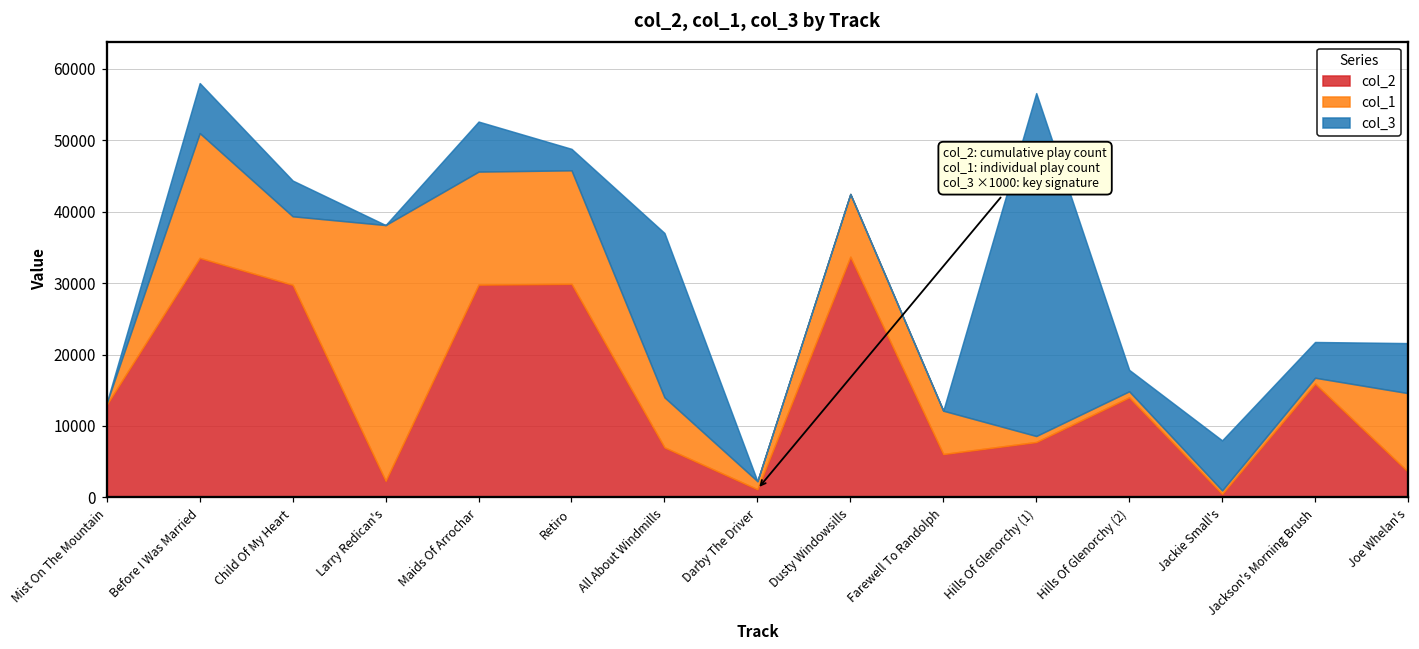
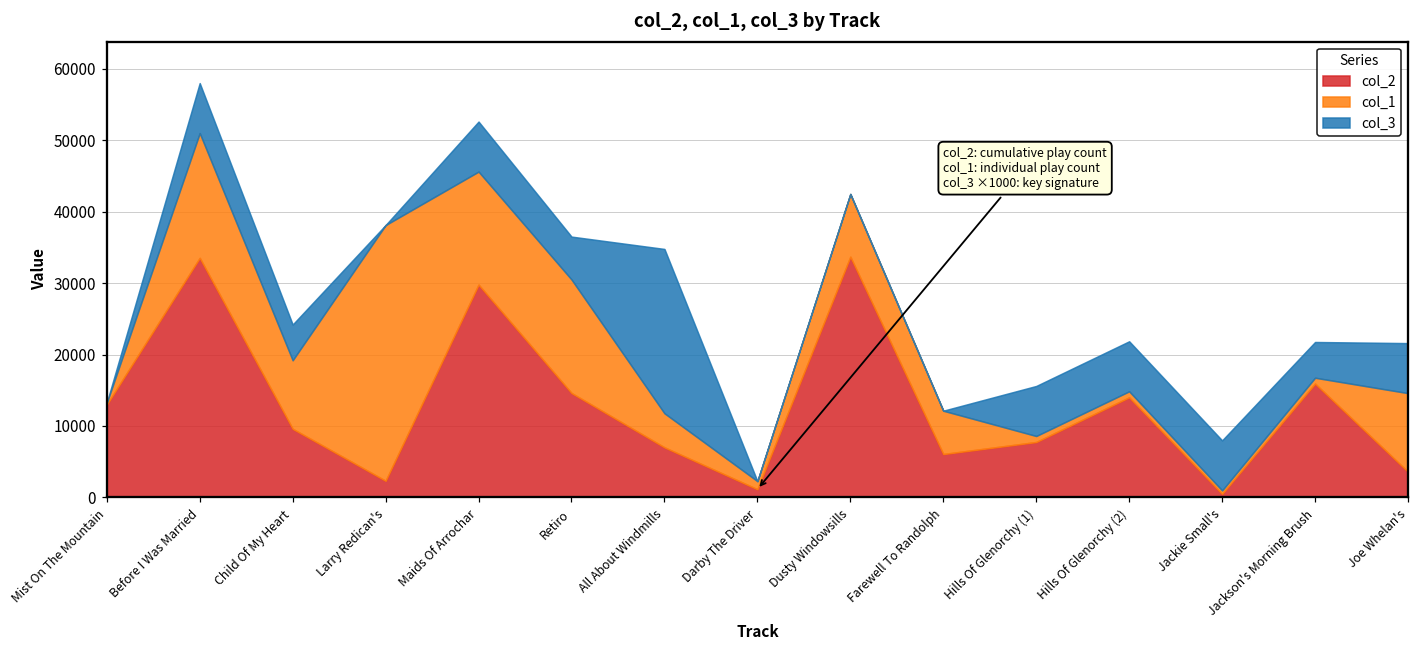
col_2, Child Of My Heart: 30000 -> 10000
col_2, Retiro: 30000 -> 15000
col_3, Retiro: 3000 -> 6000
col_1, All About Windmills: 7000 -> 5000
col_3, Hills Of Glenorchy (1): 48000 -> 7000
col_3, Hills Of Glenorchy (2): 3000 -> 7000
